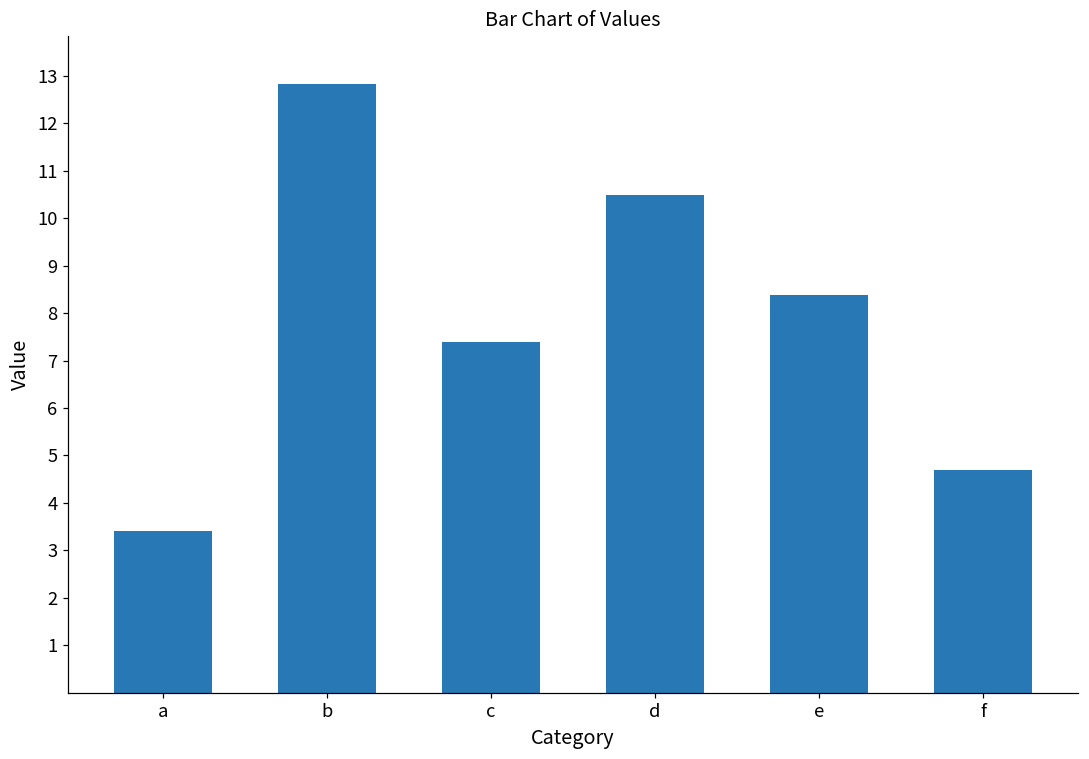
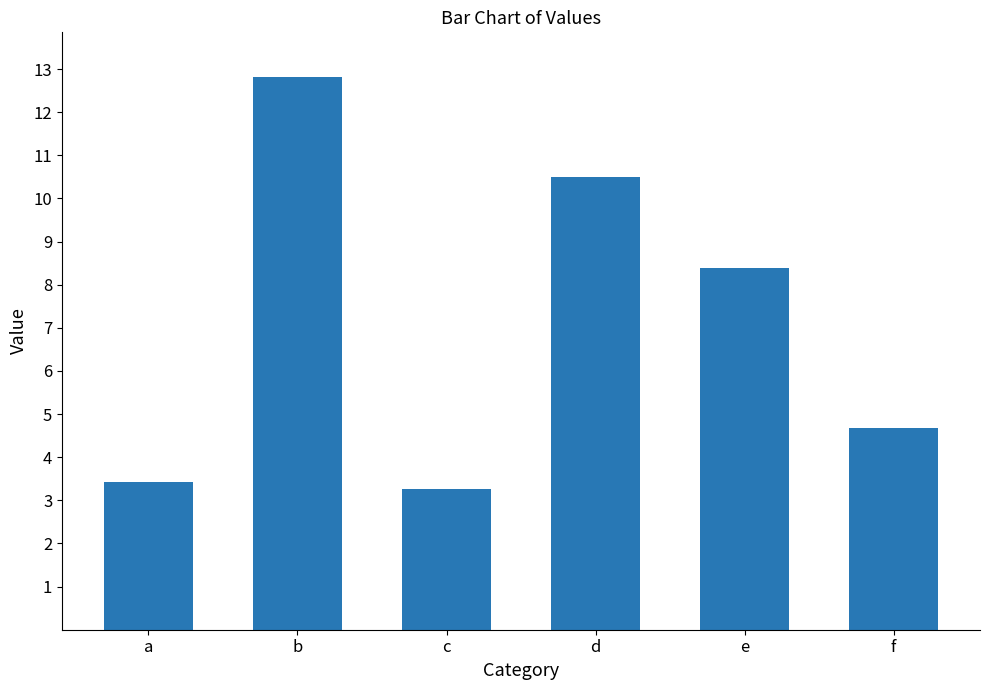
c: 7.4 -> 3.3
